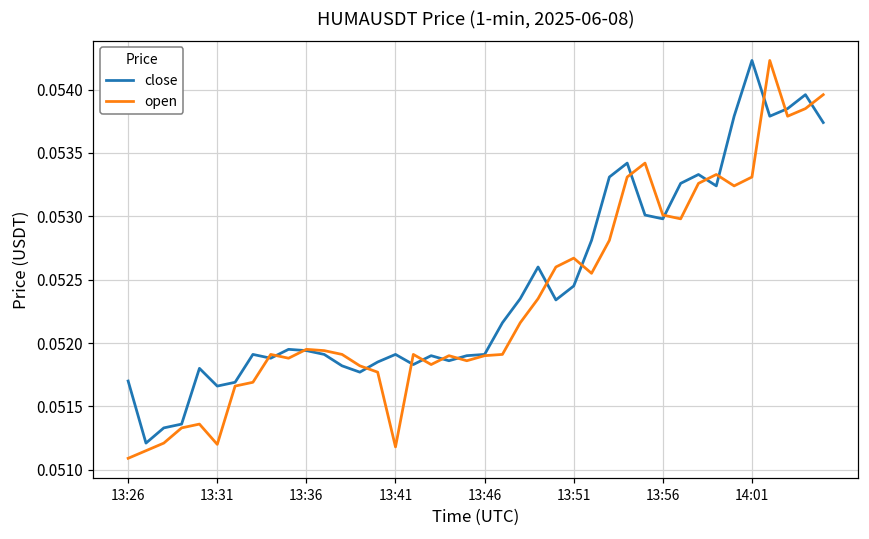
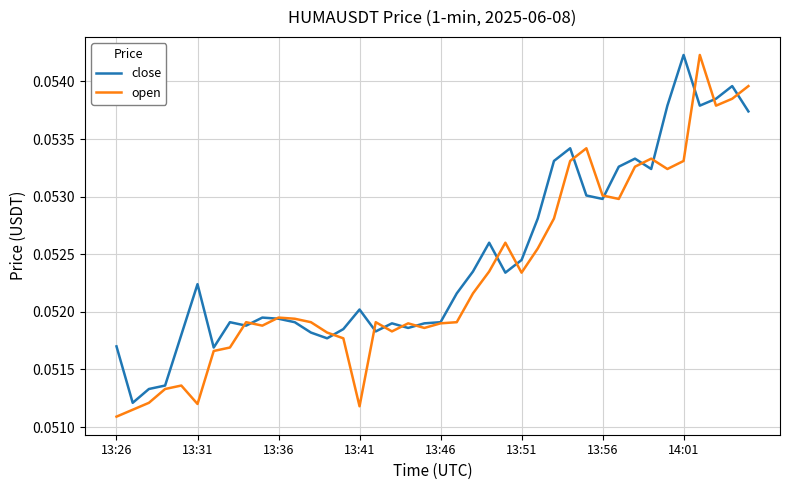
close, 13:31: 0.05166 -> 0.05224
close, 13:41: 0.05191 -> 0.05202
open, 13:51: 0.05267 -> 0.05234
